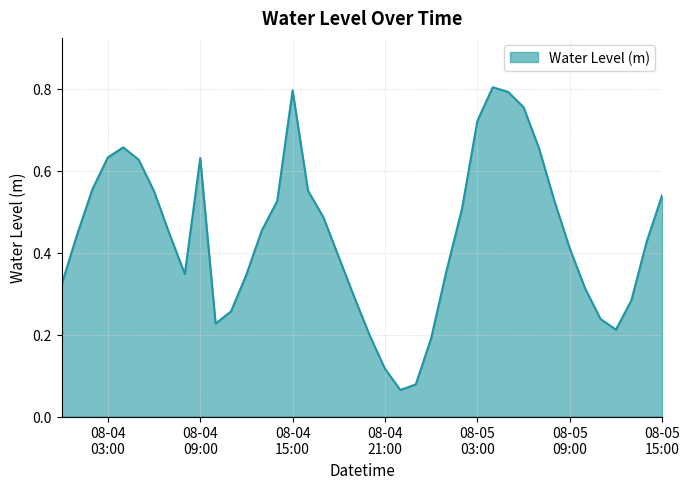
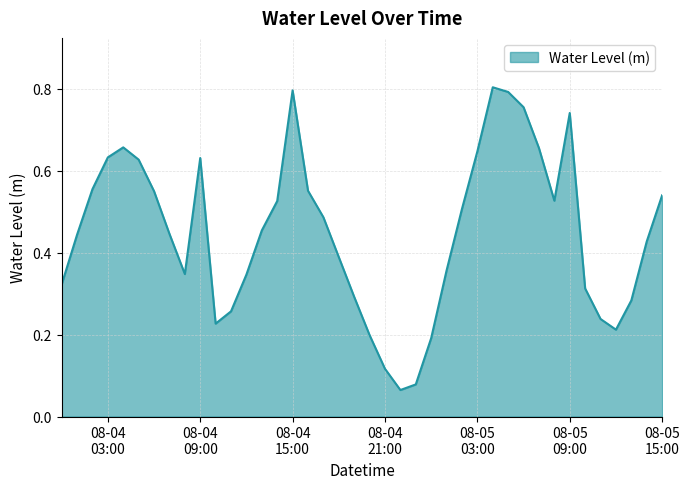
08-05 03:00: 0.72 -> 0.65
08-05 09:00: 0.41 -> 0.74
